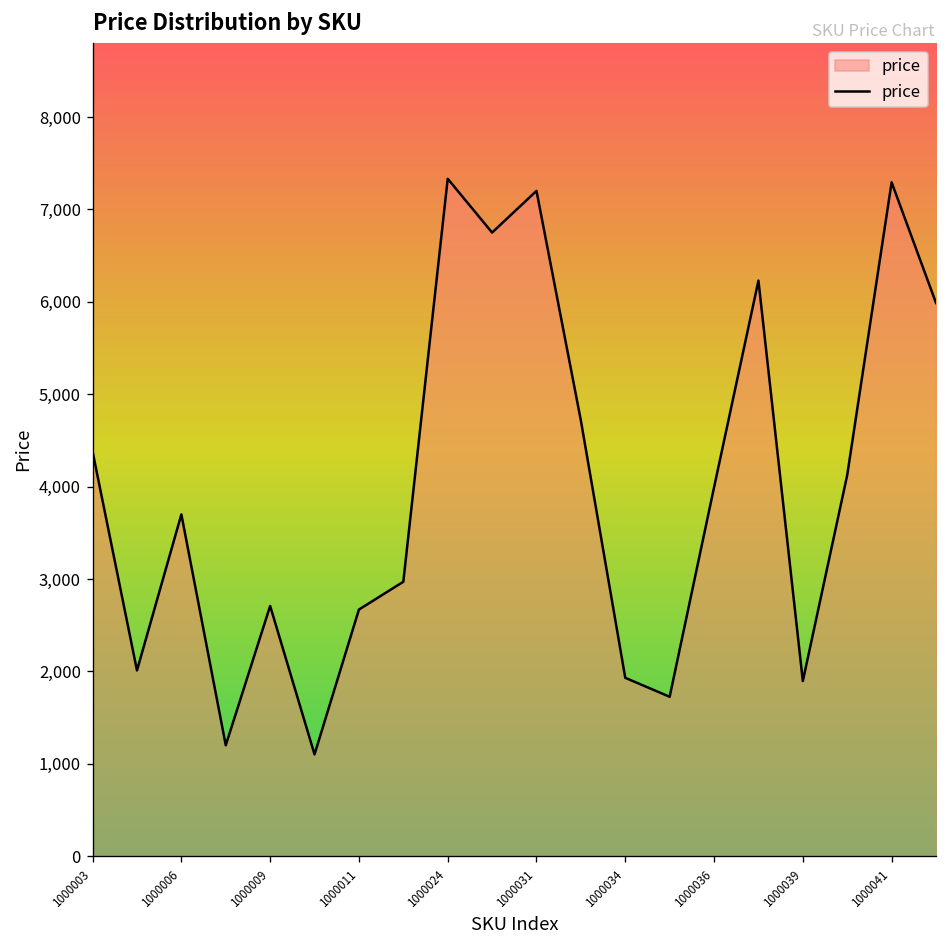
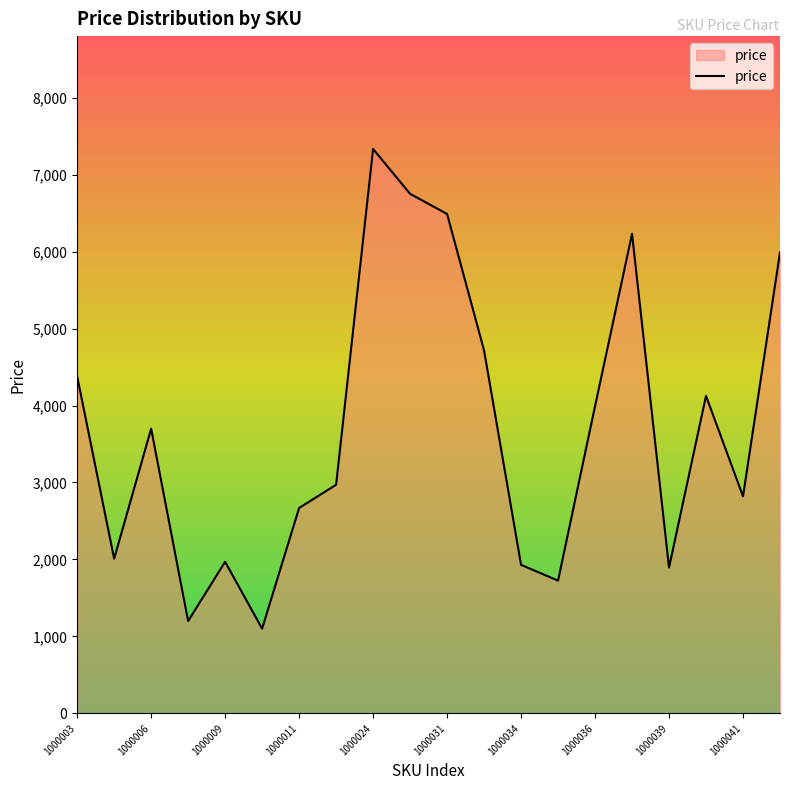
1000009: 2,700 -> 2,000
1000031: 7,200 -> 6,500
1000041: 7,300 -> 2,800
